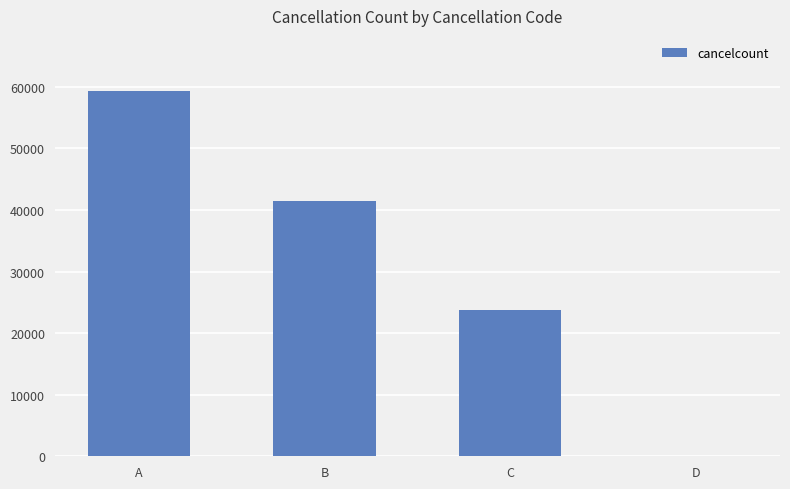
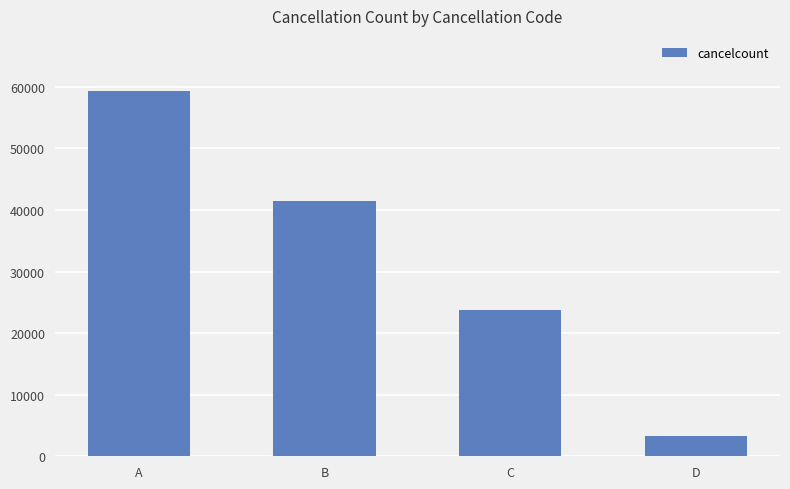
D: 0 -> 3000
